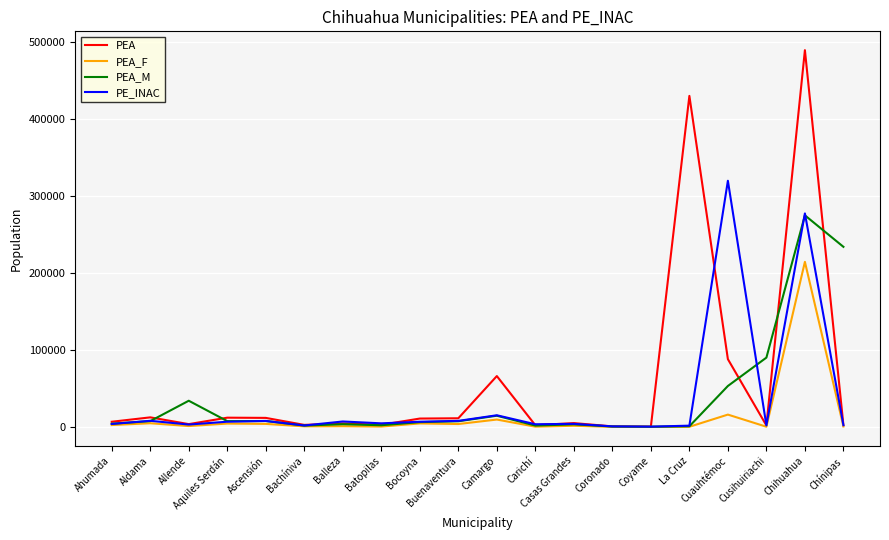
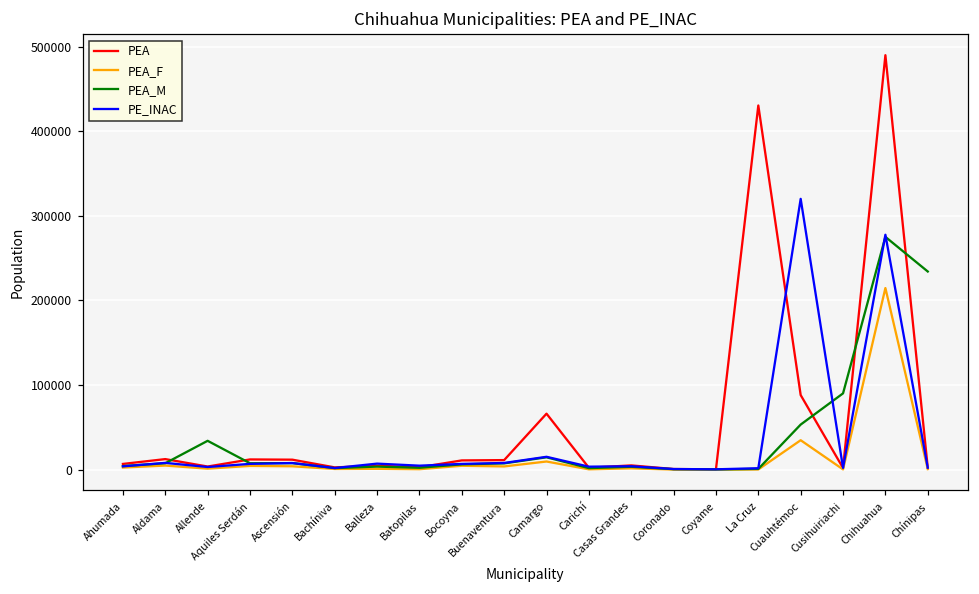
PEA_F, Cuauhtémoc: 20000 -> 30000
